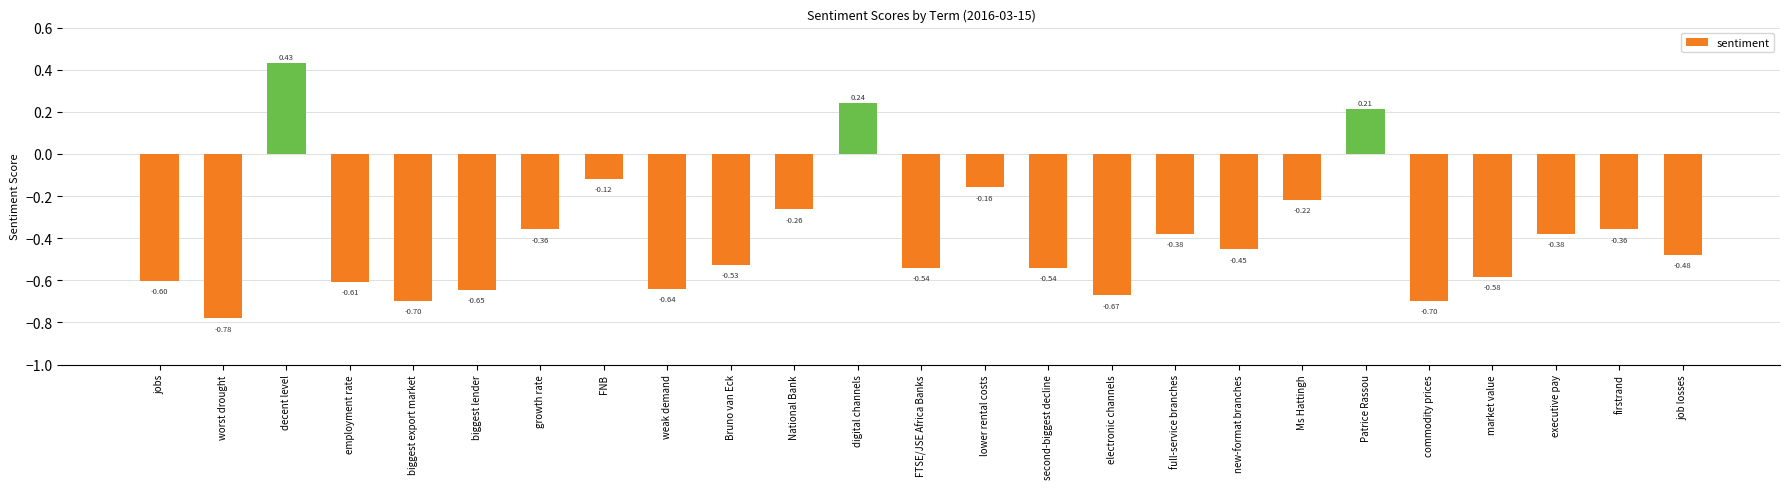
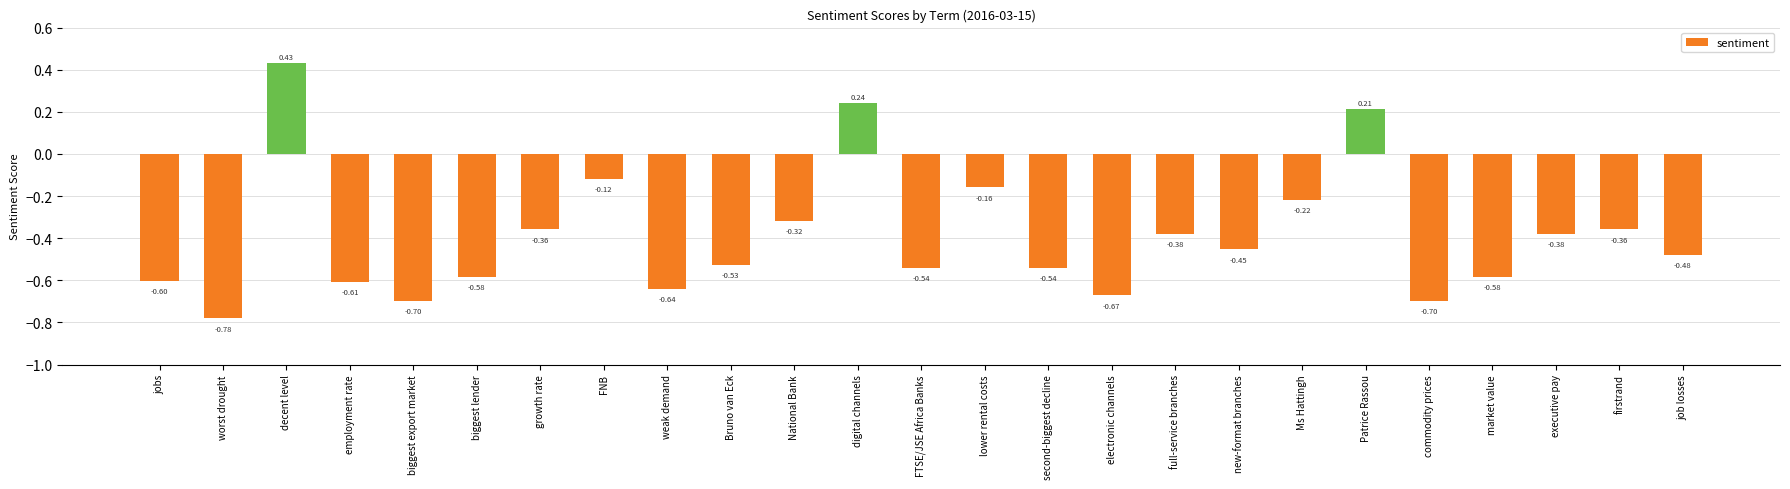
biggest lender: -0.65 -> -0.58
National Bank: -0.26 -> -0.32
